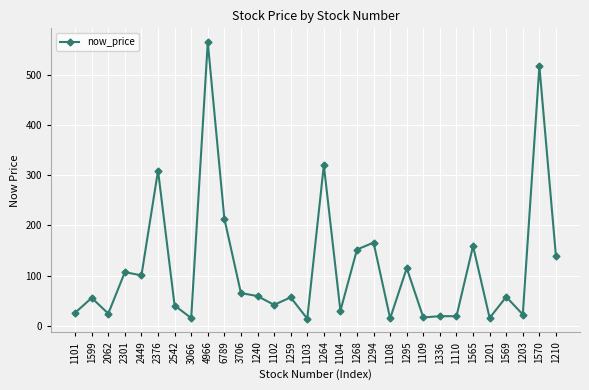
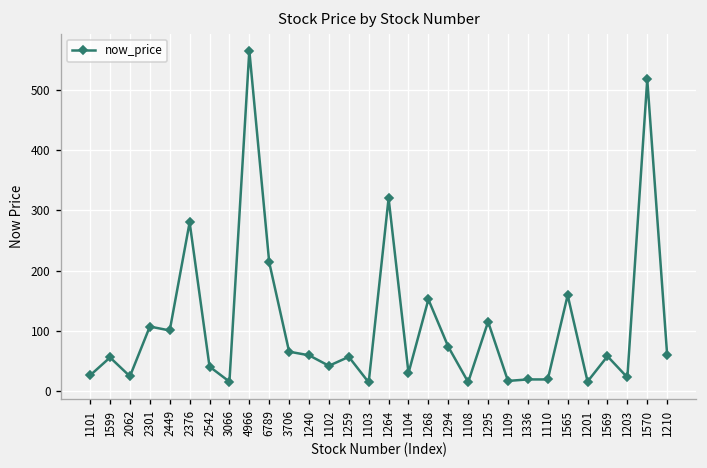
2376: 310 -> 280
1294: 170 -> 70
1210: 140 -> 60
